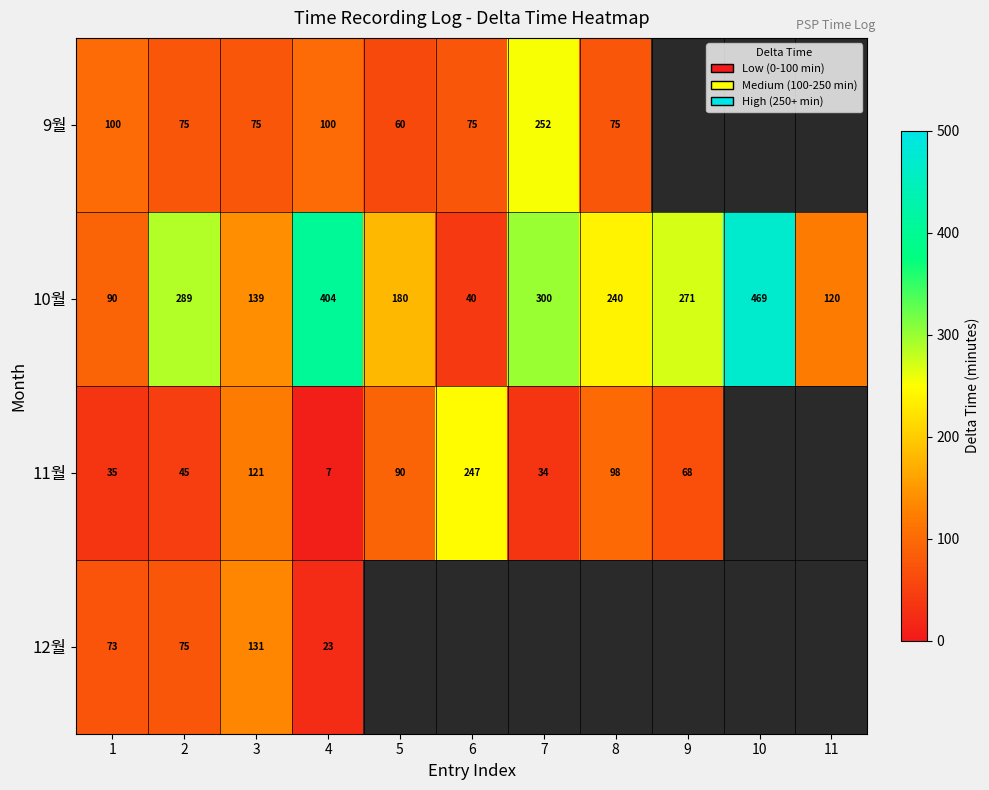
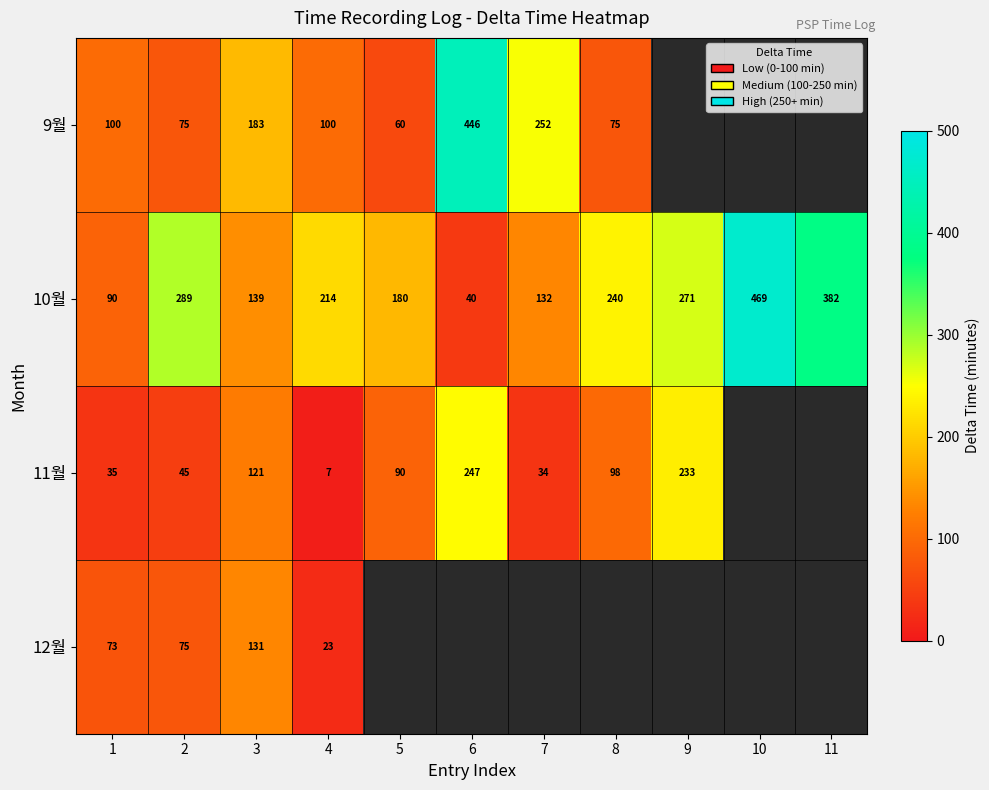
9월, 3: 75 -> 183
9월, 6: 75 -> 446
10월, 4: 404 -> 214
10월, 7: 300 -> 132
10월, 11: 120 -> 382
11월, 9: 68 -> 233
